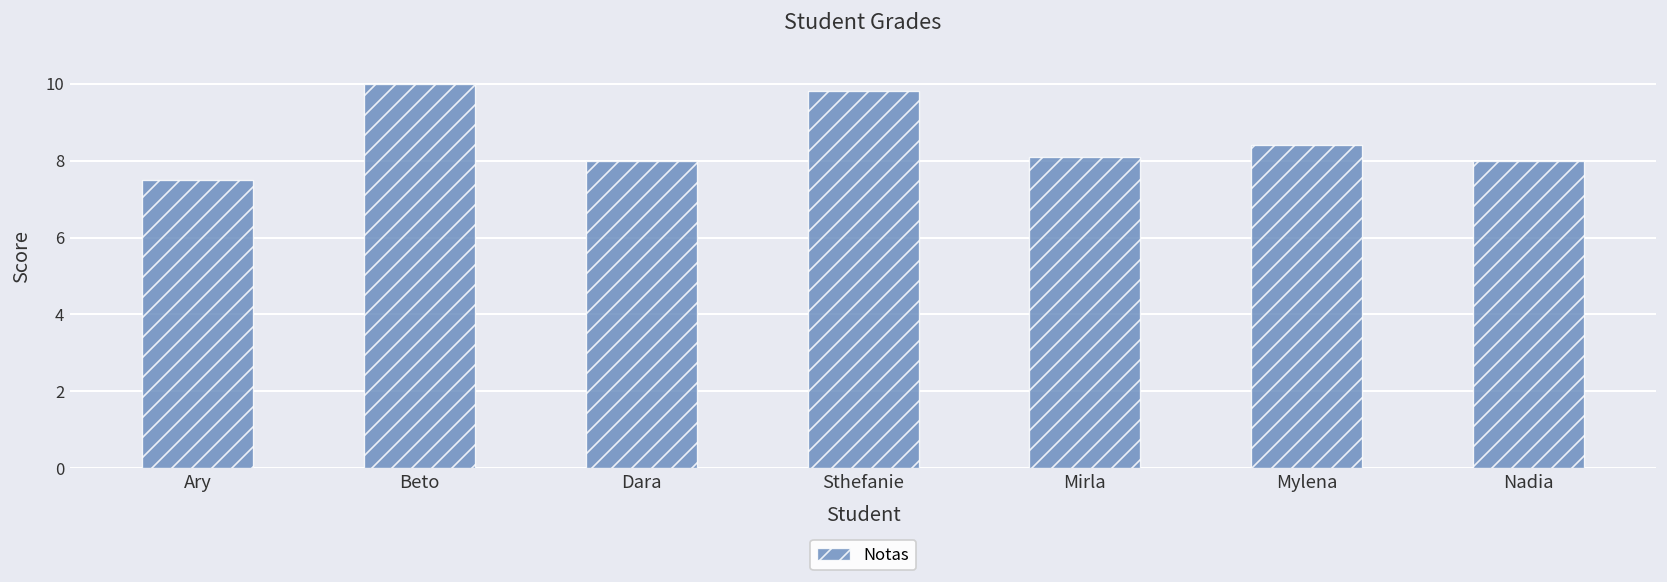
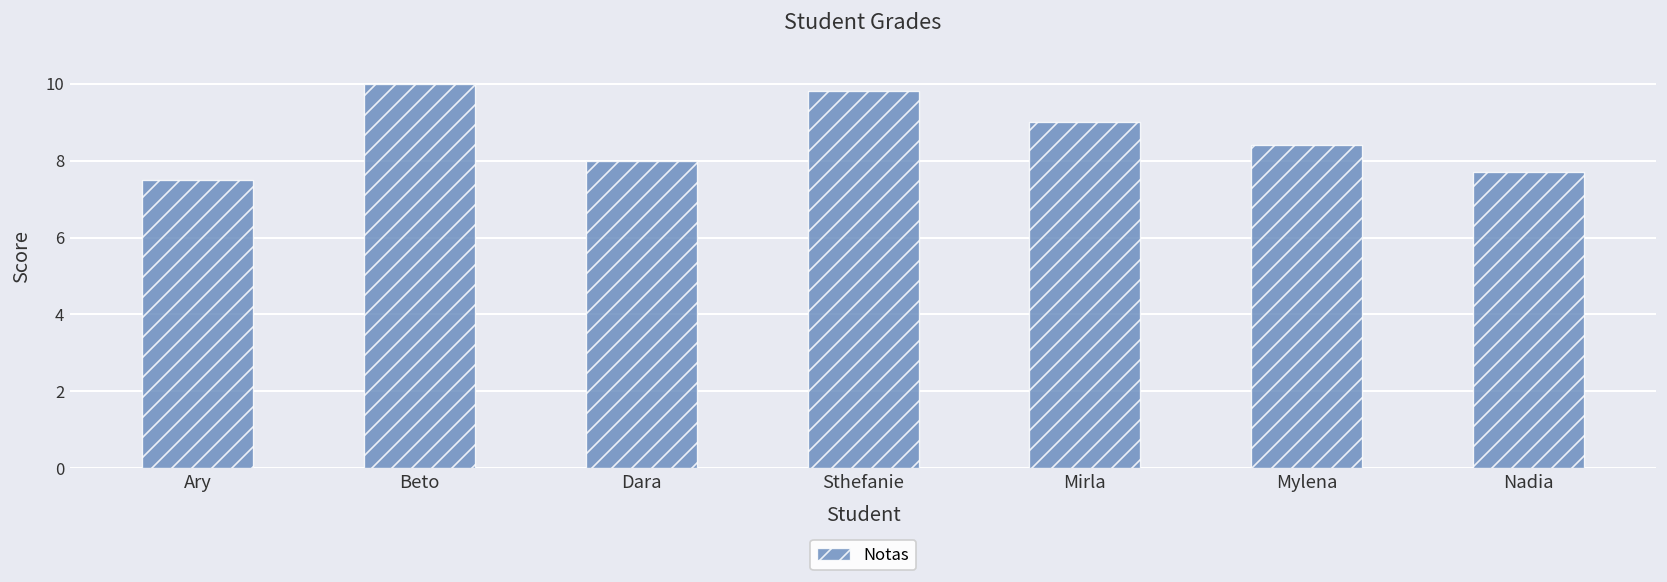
Mirla: 8.1 -> 9.0
Nadia: 8.0 -> 7.7
